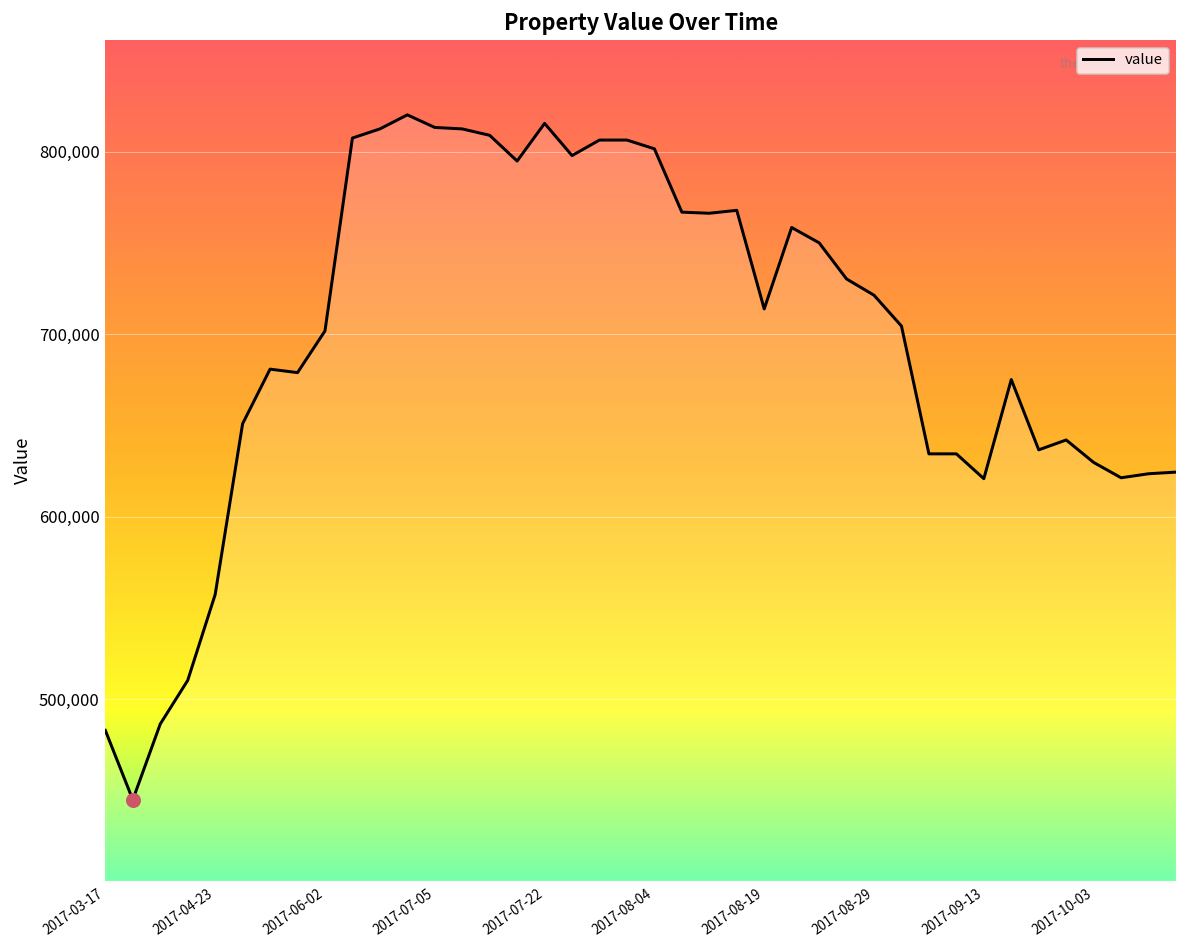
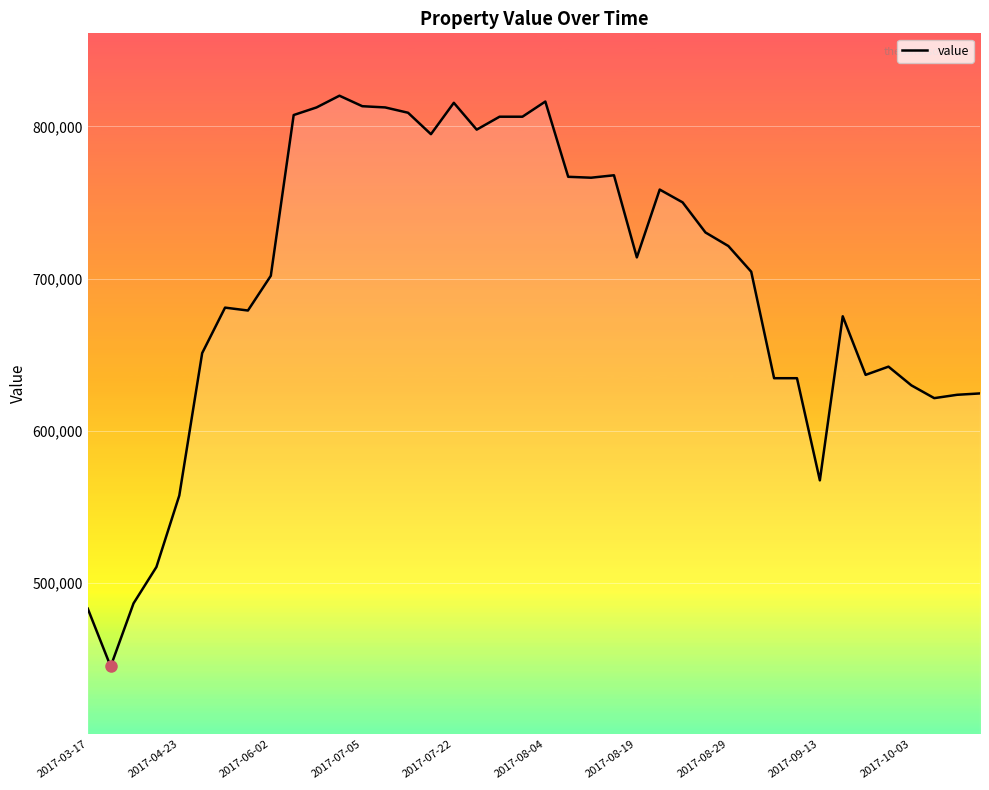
value, 2017-08-04: 802,000 -> 816,000
value, 2017-09-13: 621,000 -> 567,000
